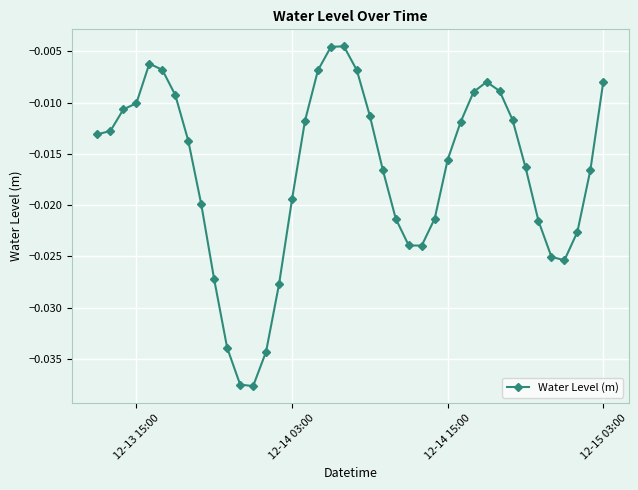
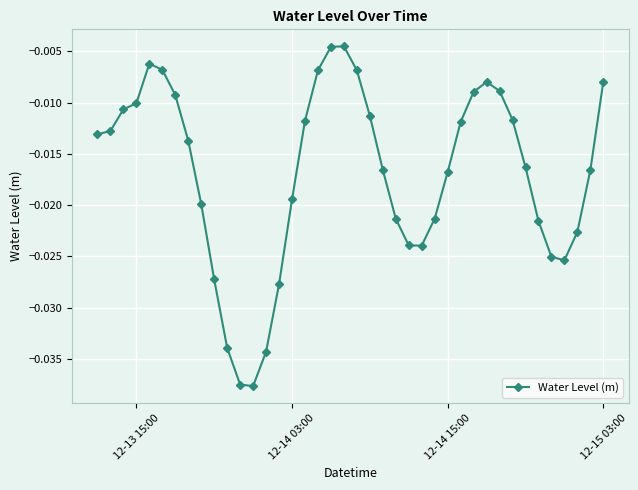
12-14 15:00: -0.0156 -> -0.0168
